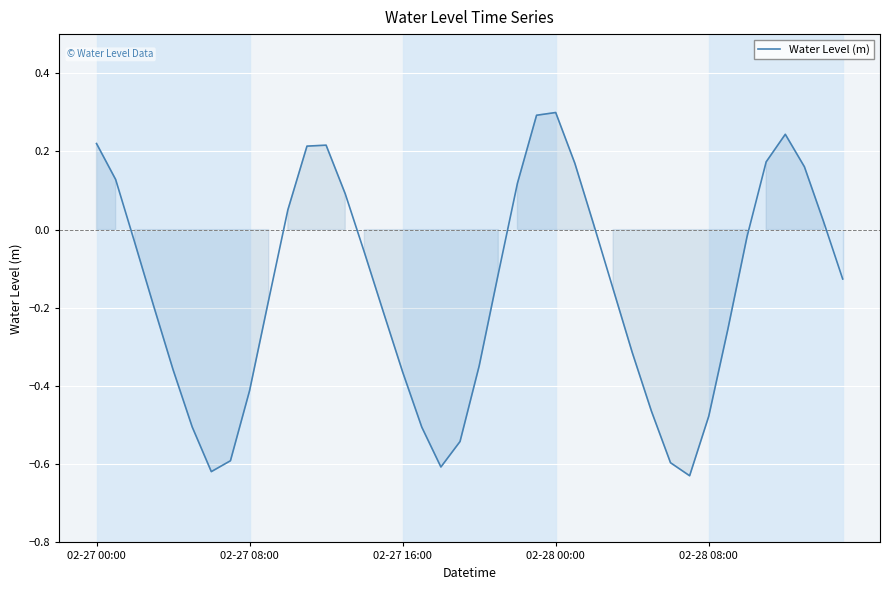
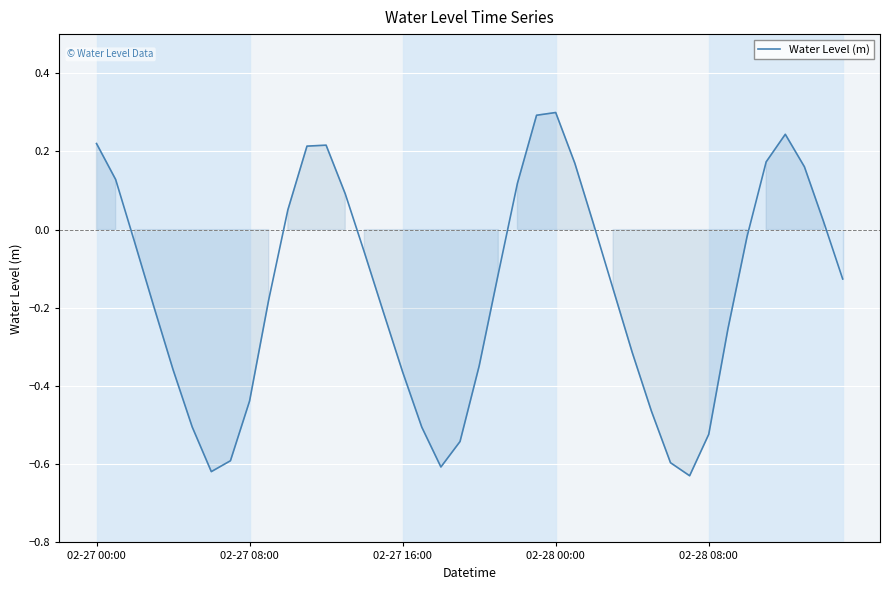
02-27 08:00: -0.41 -> -0.44
02-28 08:00: -0.48 -> -0.52
